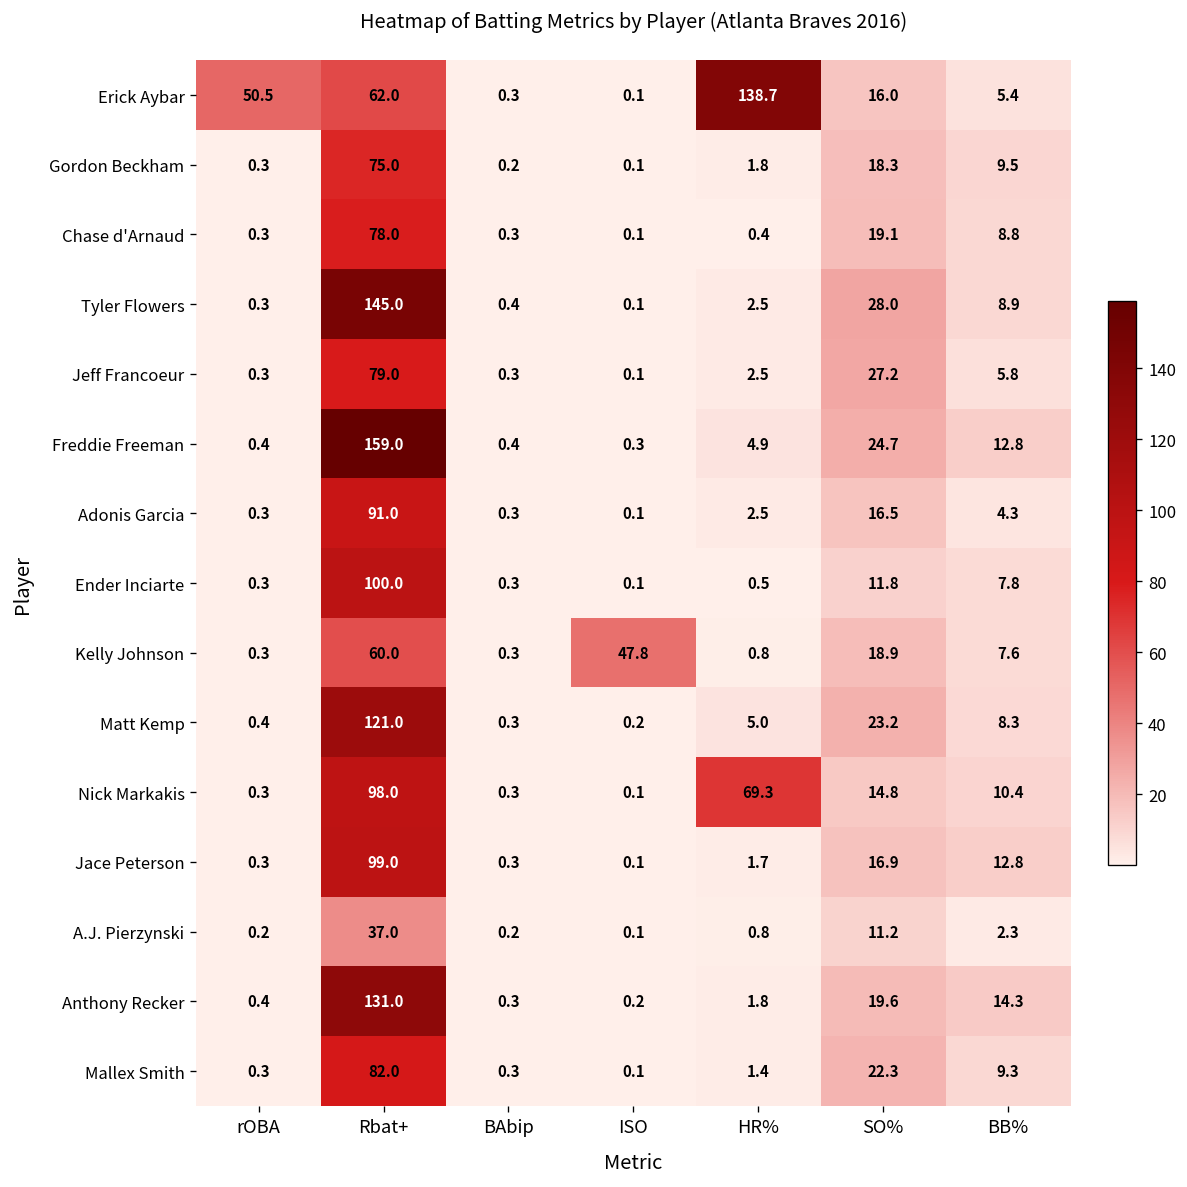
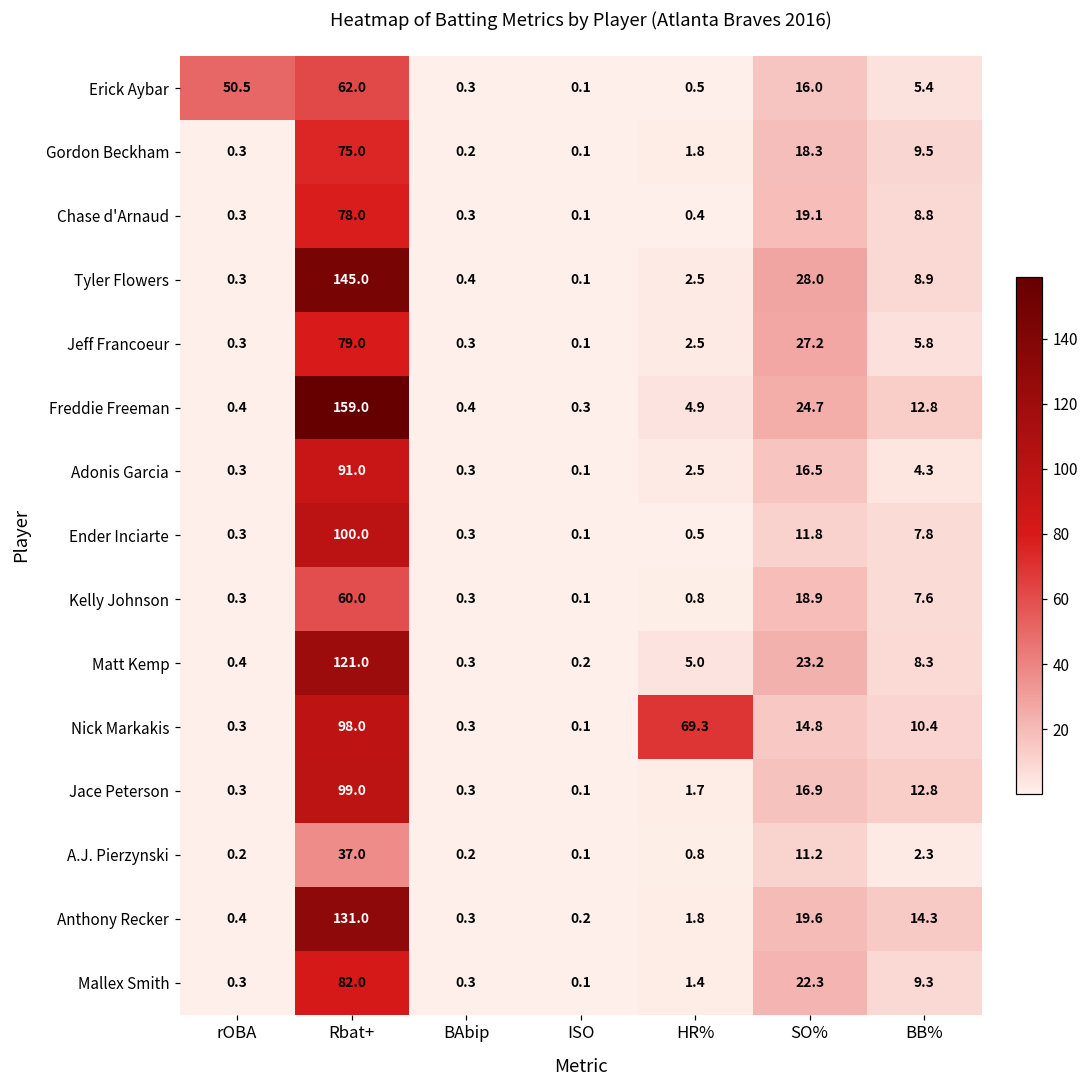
Erick Aybar, HR%: 138.7 -> 0.5
Kelly Johnson, ISO: 47.8 -> 0.1
